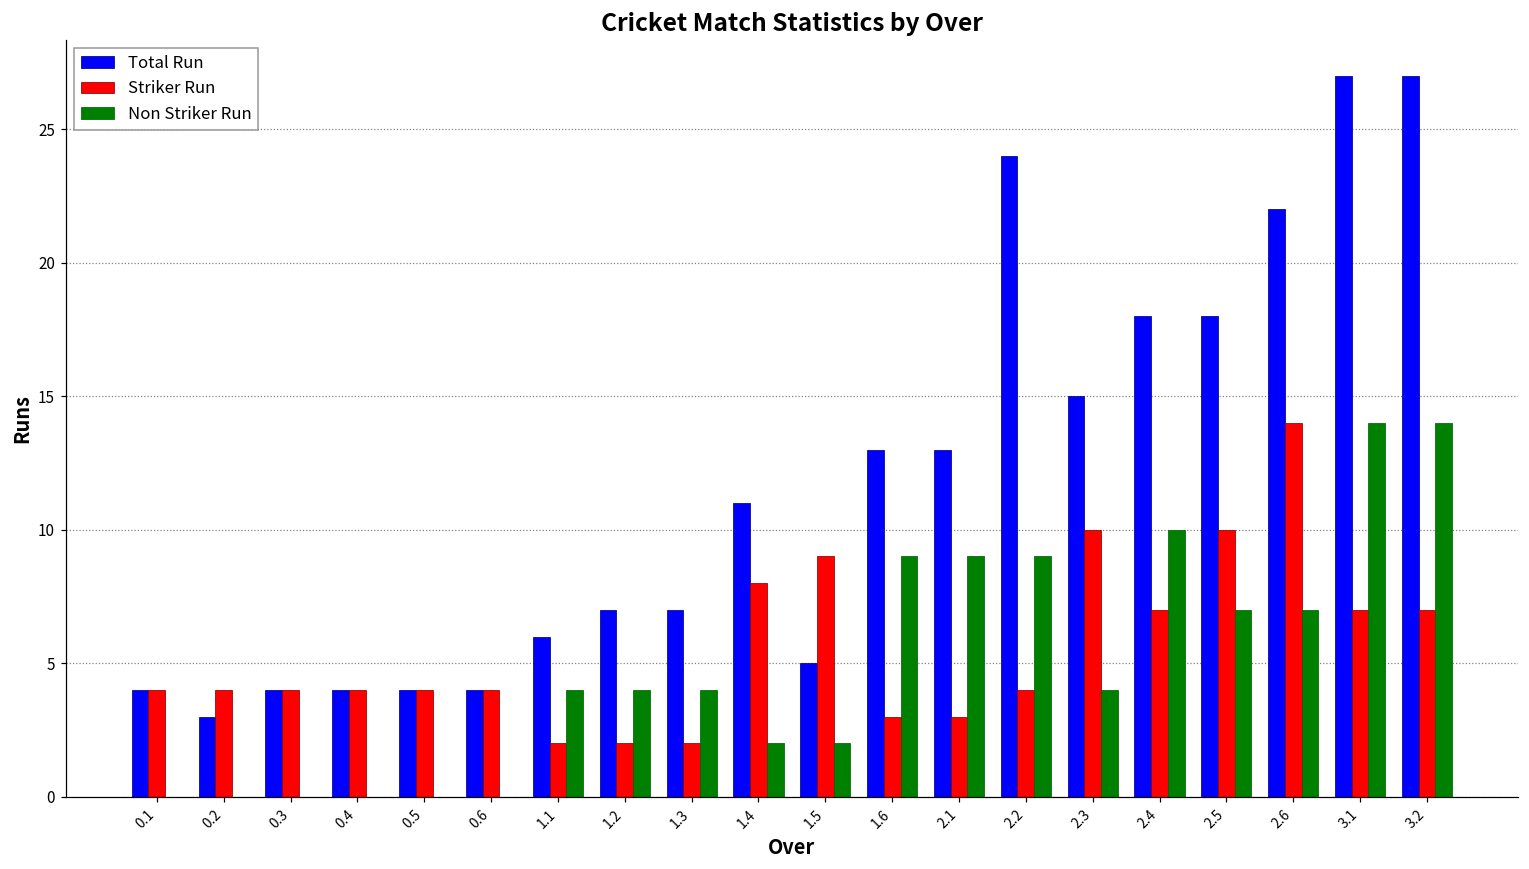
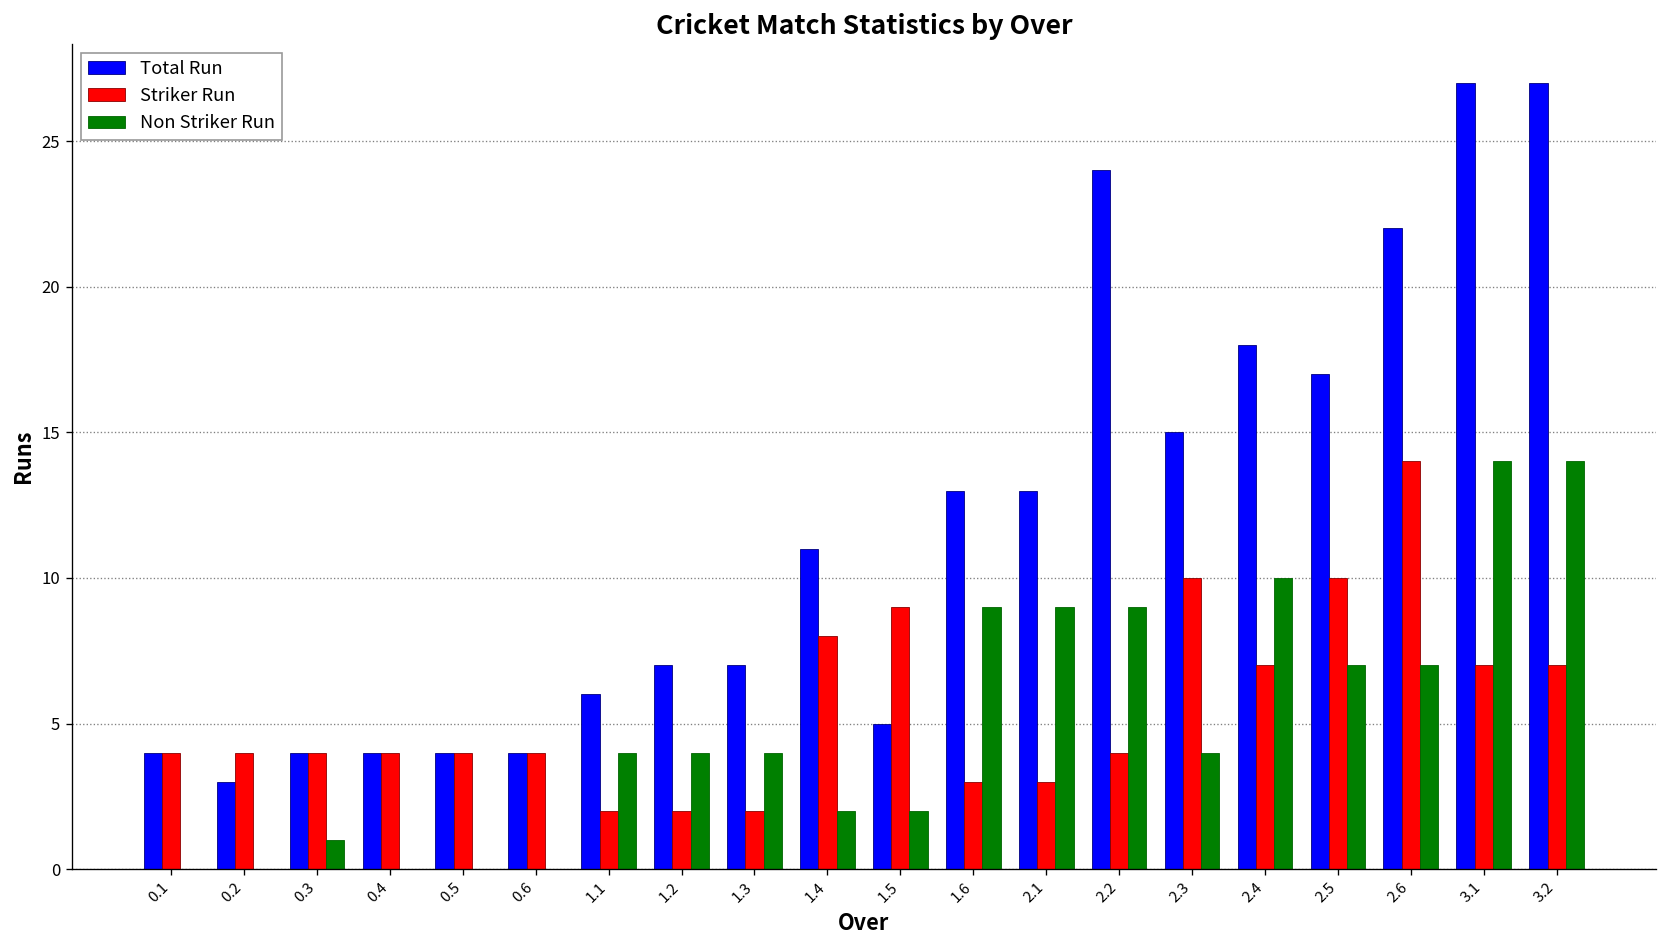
Non Striker Run, 0.3: 0 -> 1
Total Run, 2.5: 18 -> 17
